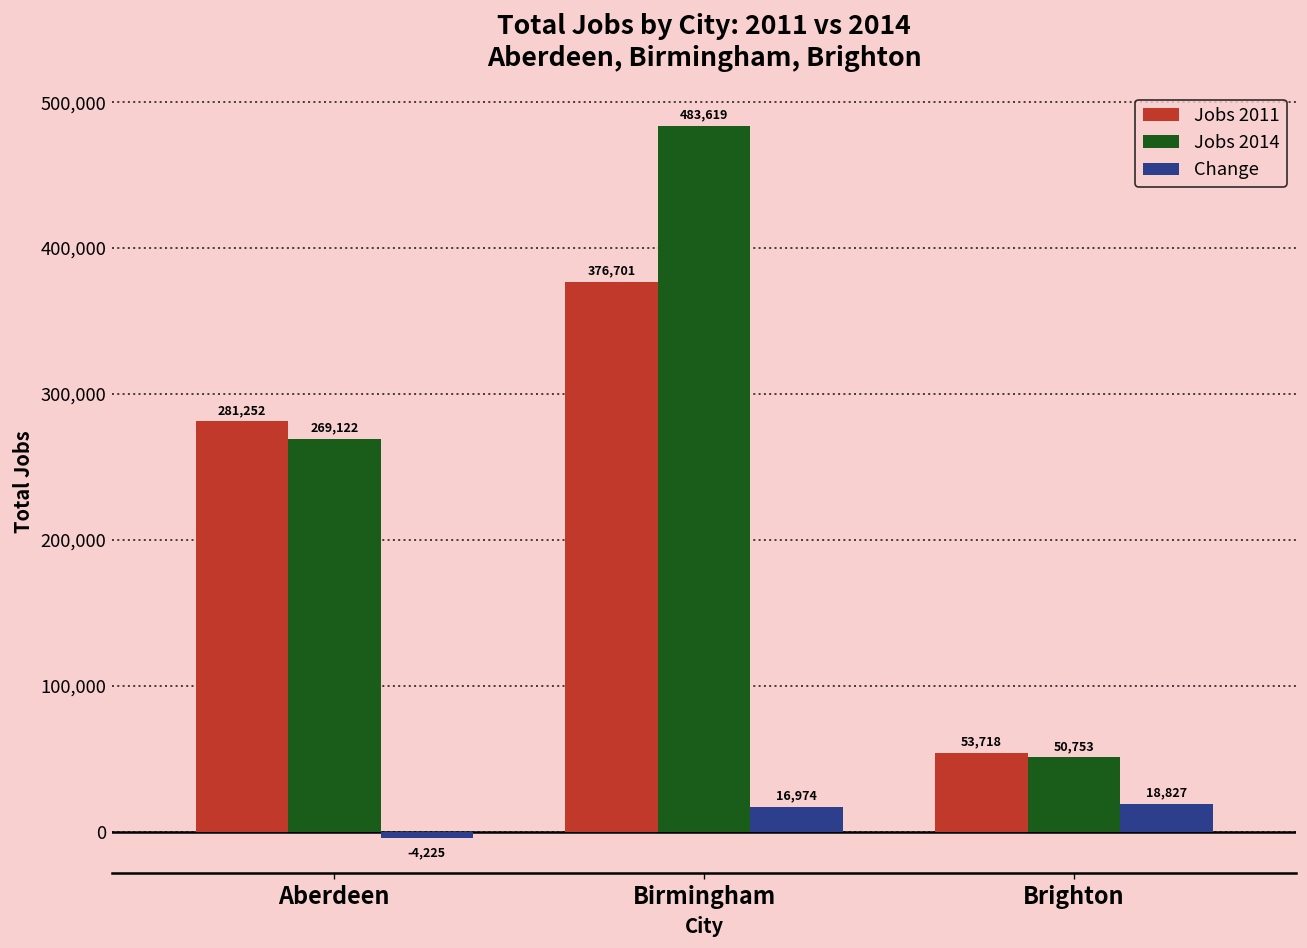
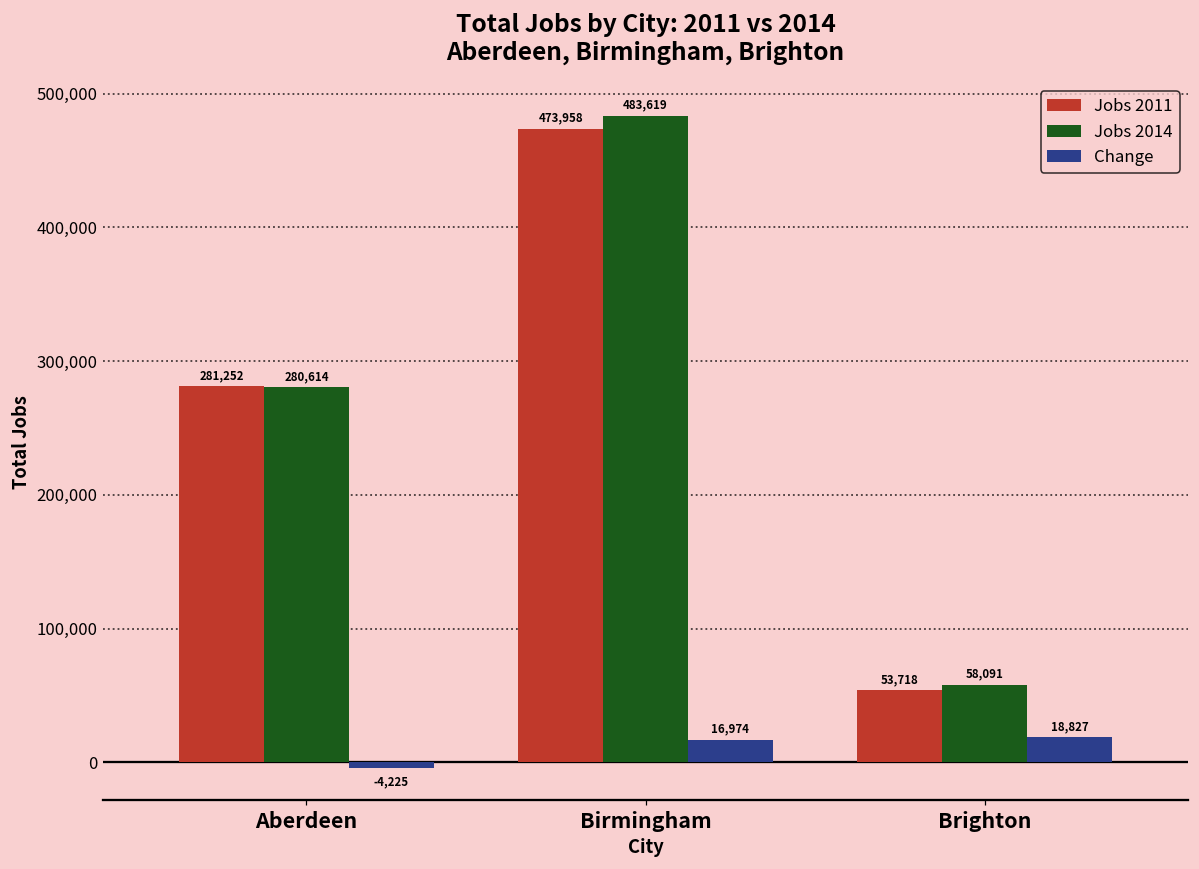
Jobs 2014, Aberdeen: 269,122 -> 280,614
Jobs 2011, Birmingham: 376,701 -> 473,958
Jobs 2014, Brighton: 50,753 -> 58,091
